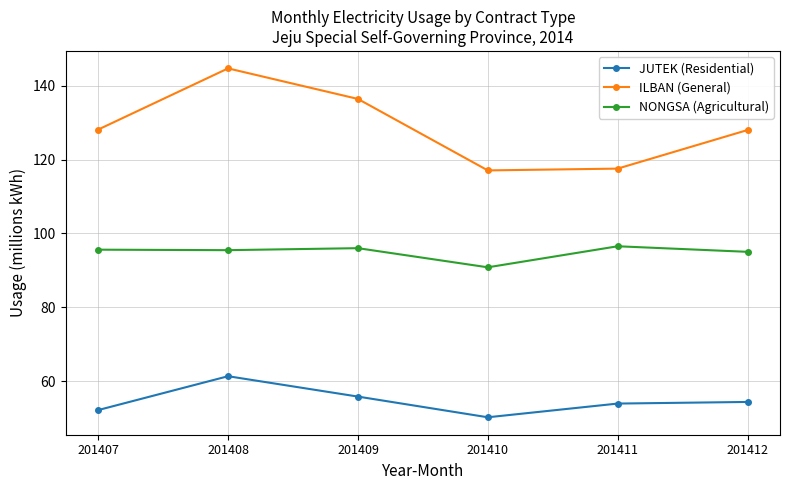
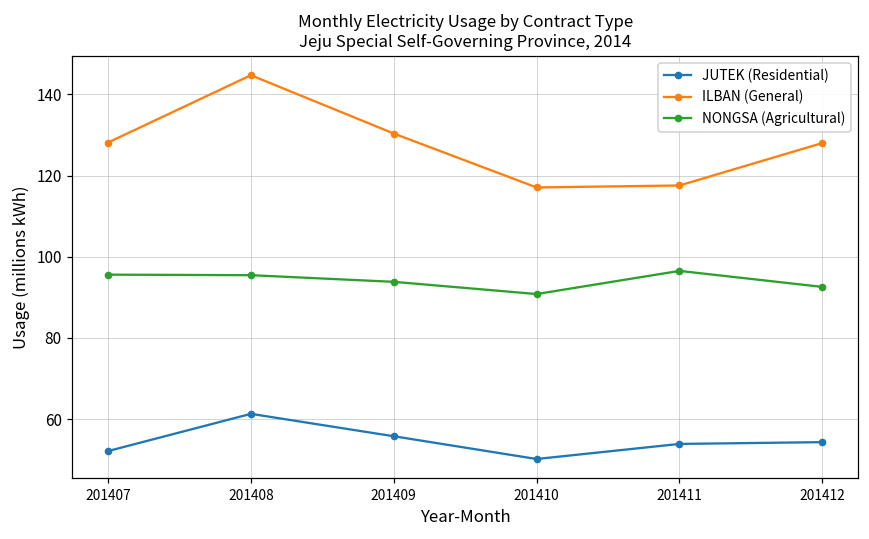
ILBAN (General), 201409: 136 -> 130
NONGSA (Agricultural), 201409: 96 -> 94
NONGSA (Agricultural), 201412: 95 -> 93
